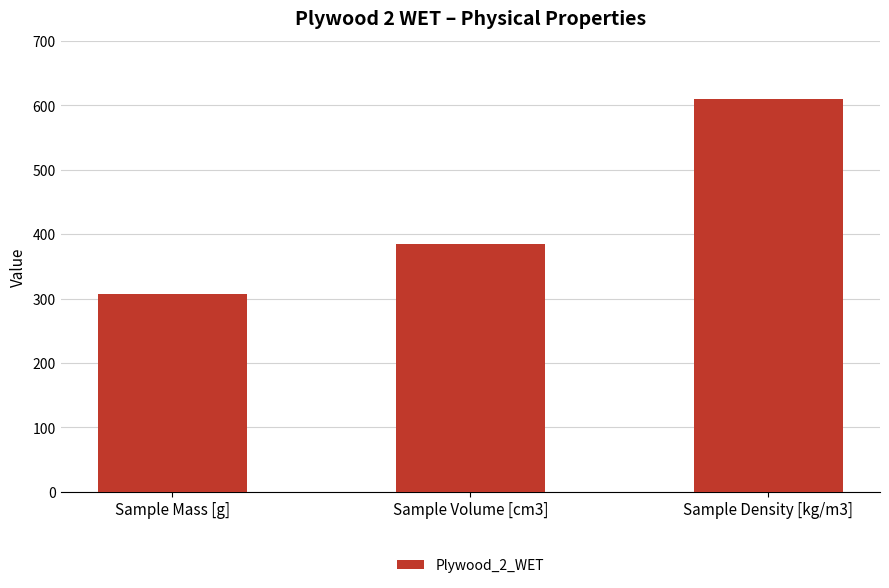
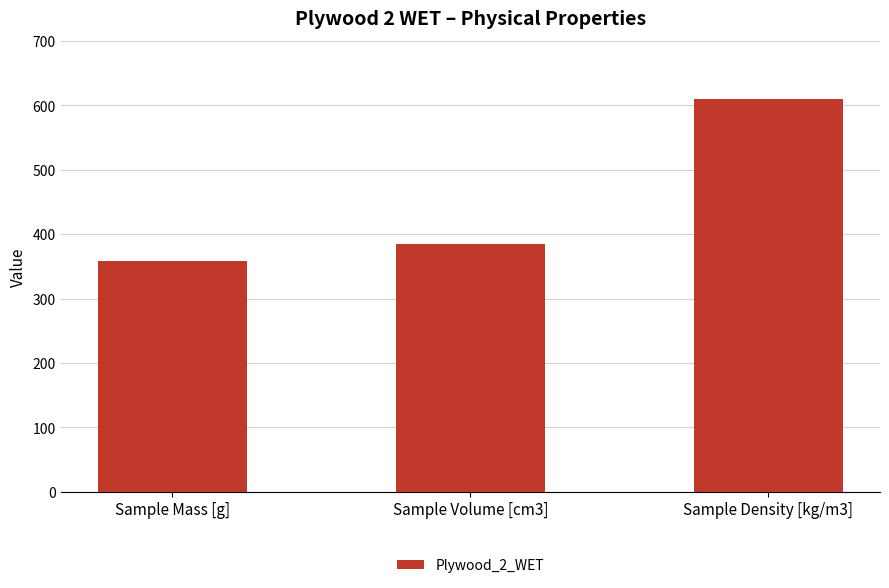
Sample Mass [g]: 310 -> 360
